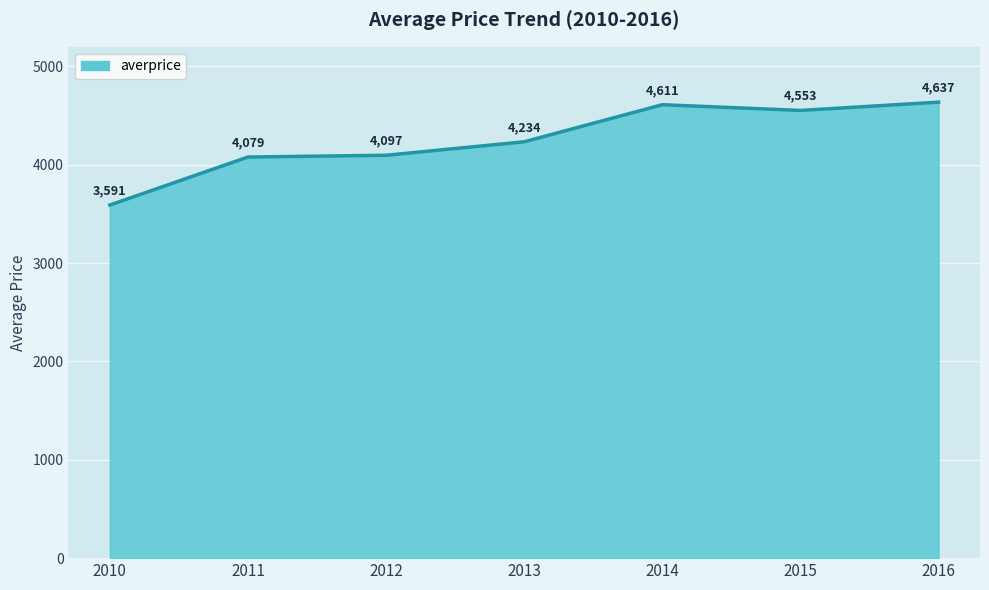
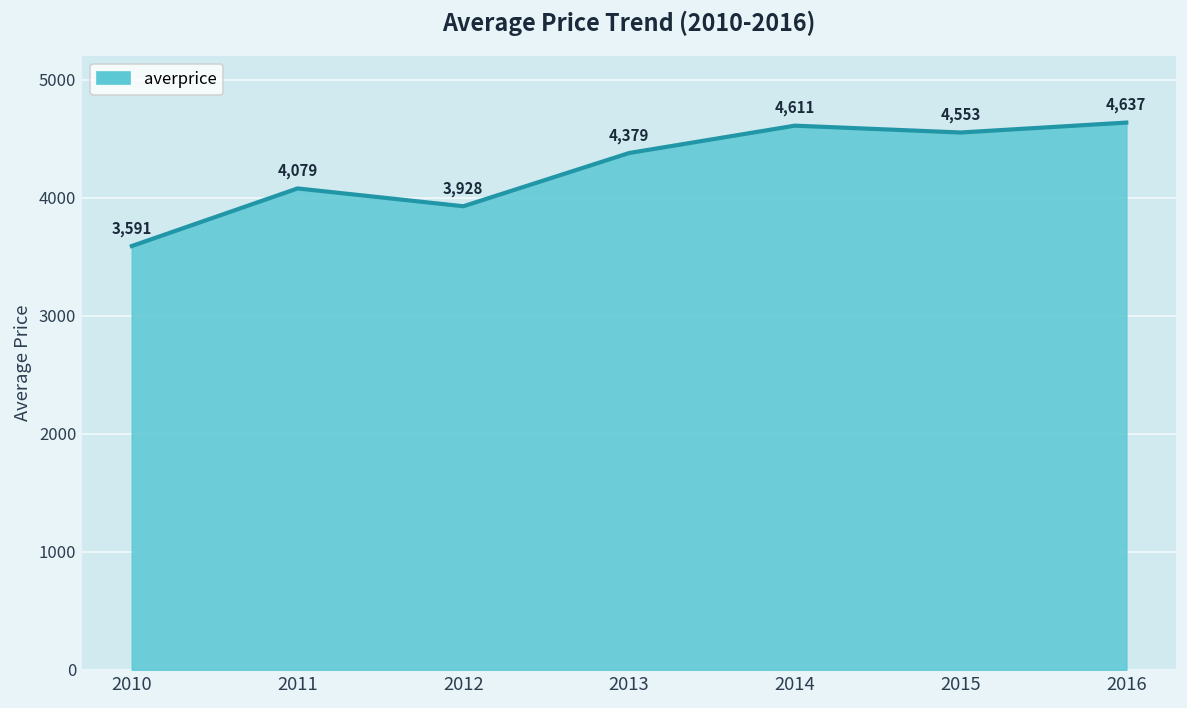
2012: 4,097 -> 3,928
2013: 4,234 -> 4,379
